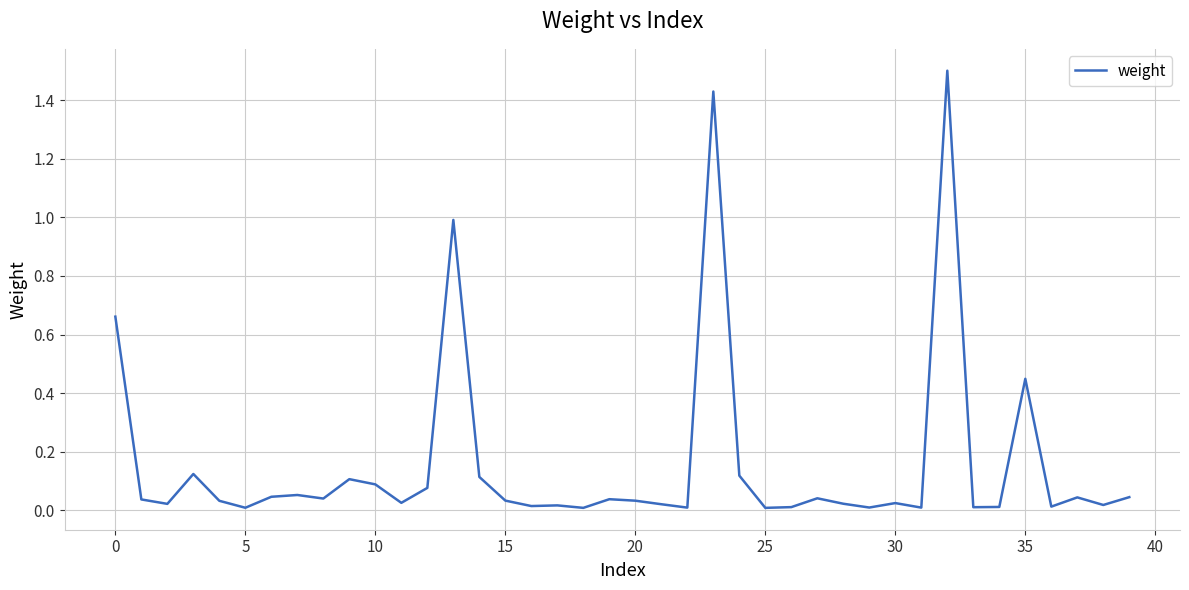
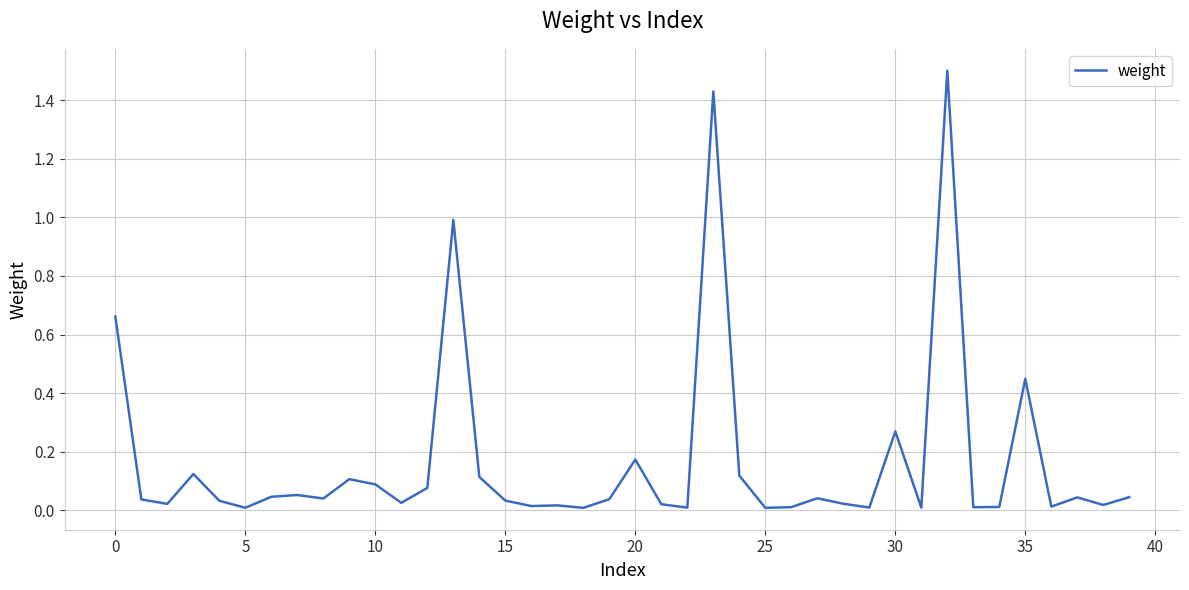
20: 0.03 -> 0.17
30: 0.03 -> 0.27
